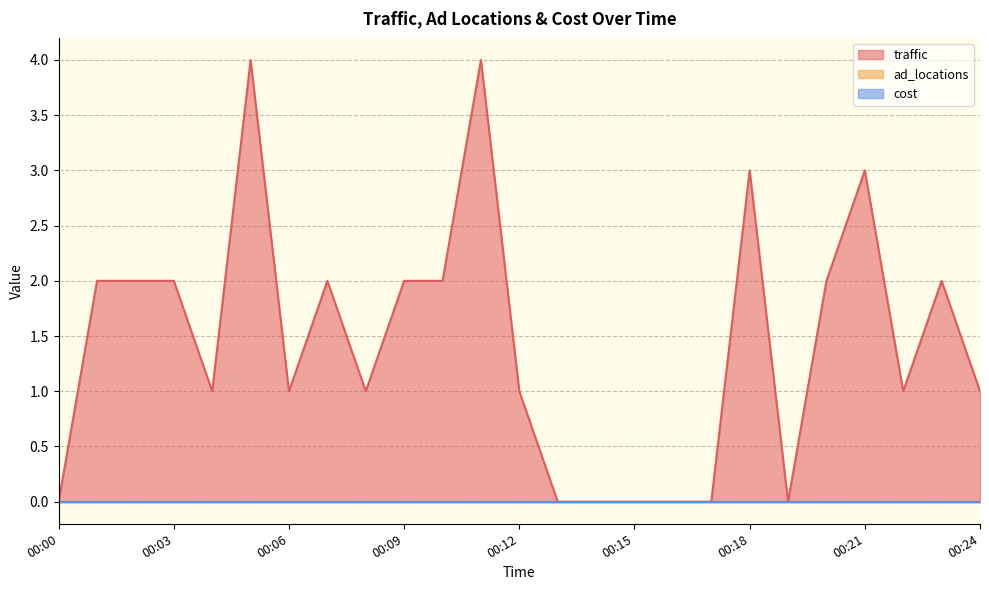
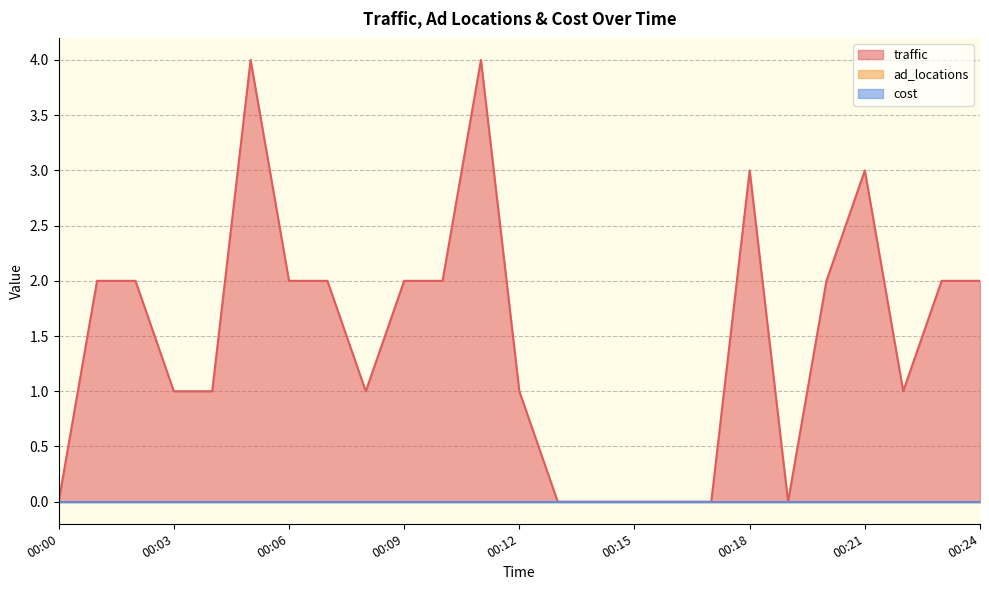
traffic, 00:03: 2 -> 1
traffic, 00:06: 1 -> 2
traffic, 00:24: 1 -> 2
